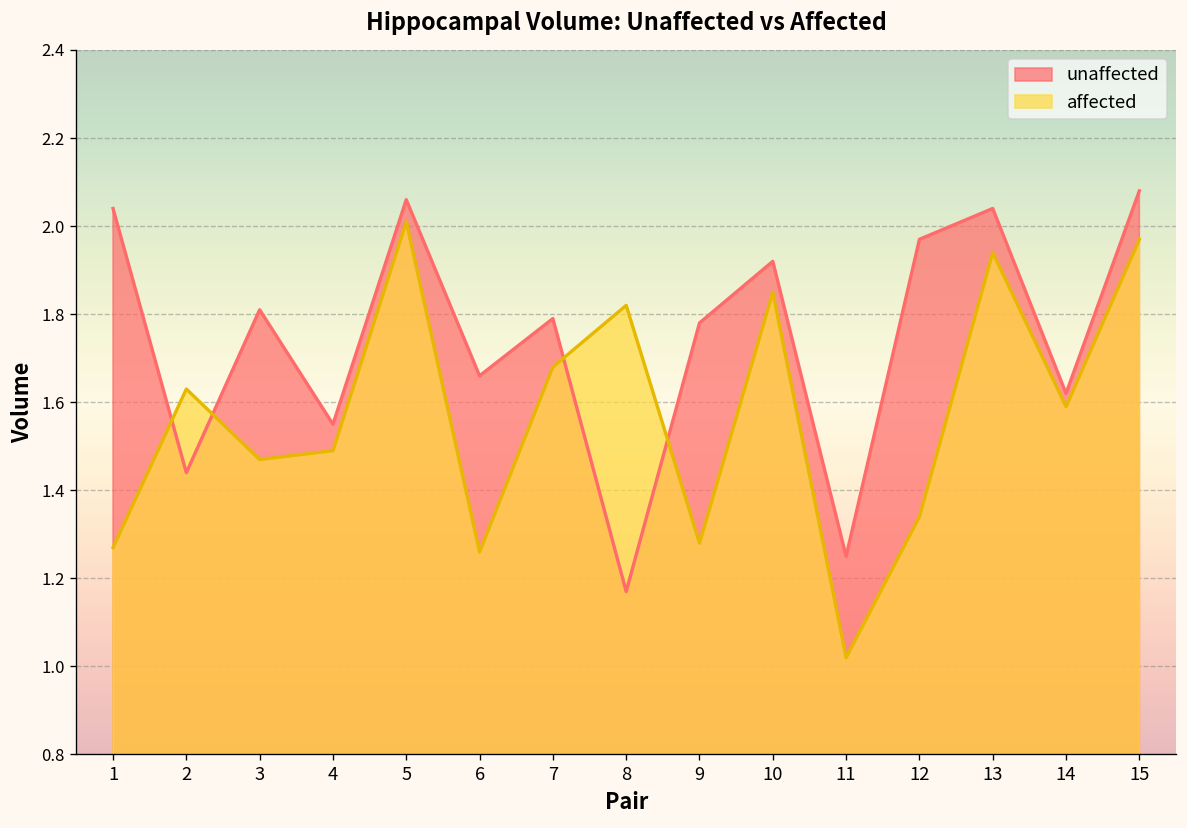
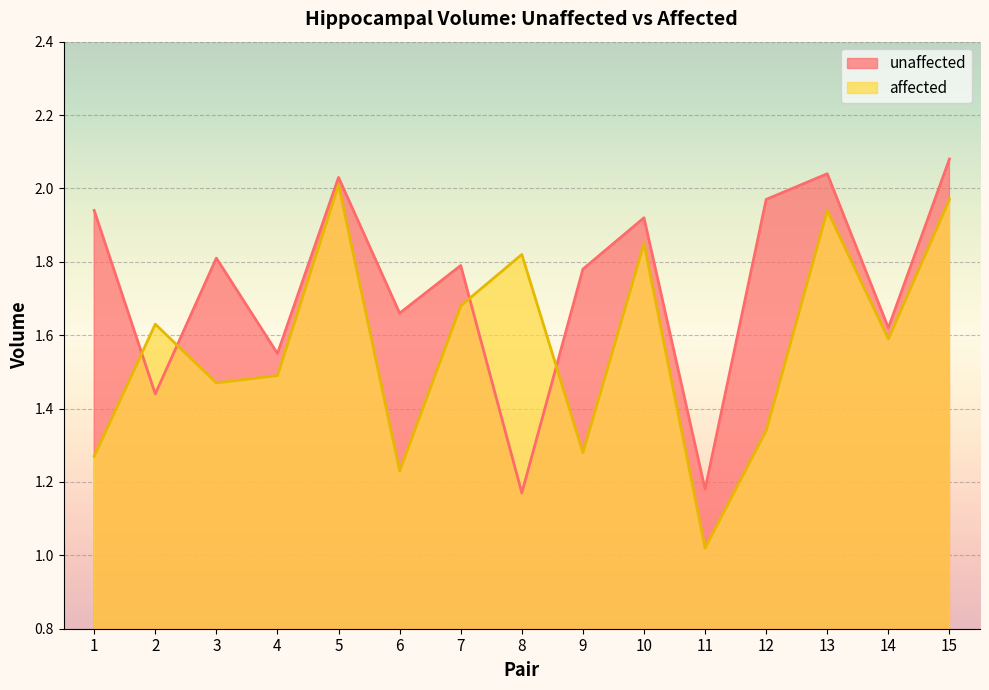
unaffected, 1: 2.04 -> 1.94
unaffected, 5: 2.06 -> 2.03
affected, 6: 1.26 -> 1.23
unaffected, 11: 1.25 -> 1.18
